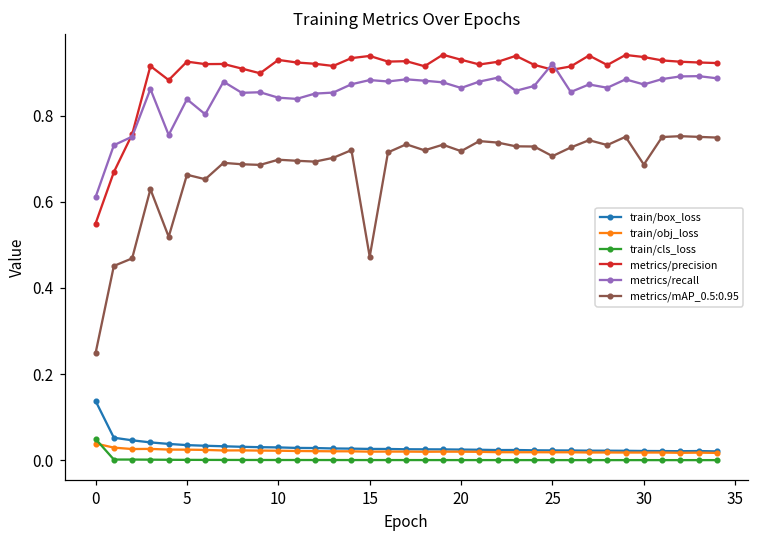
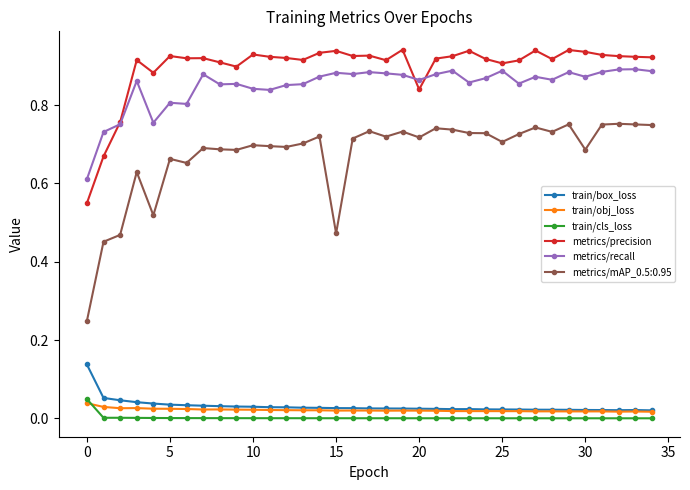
metrics/recall, 5: 0.84 -> 0.81
metrics/precision, 20: 0.93 -> 0.84
metrics/recall, 25: 0.92 -> 0.89
